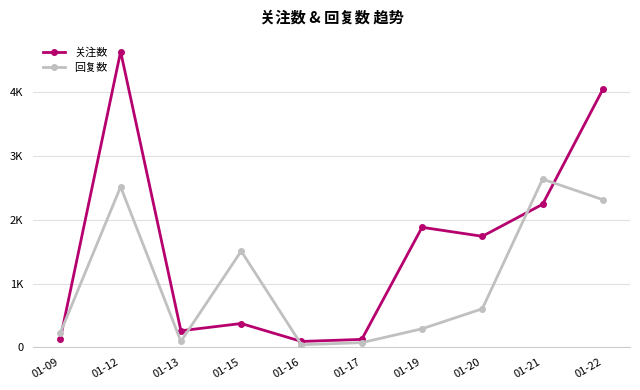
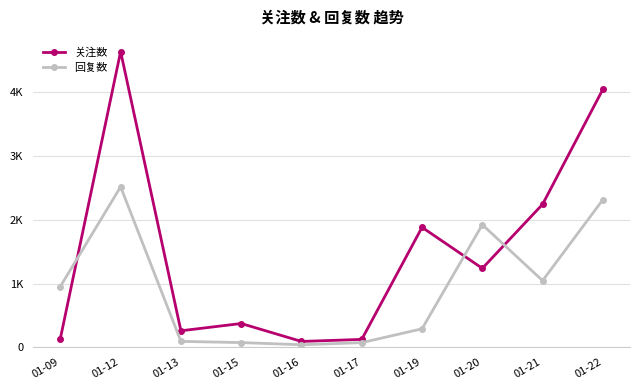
回复数, 01-09: 200 -> 1000
回复数, 01-15: 1500 -> 100
关注数, 01-20: 1700 -> 1200
回复数, 01-20: 600 -> 1900
回复数, 01-21: 2600 -> 1000
